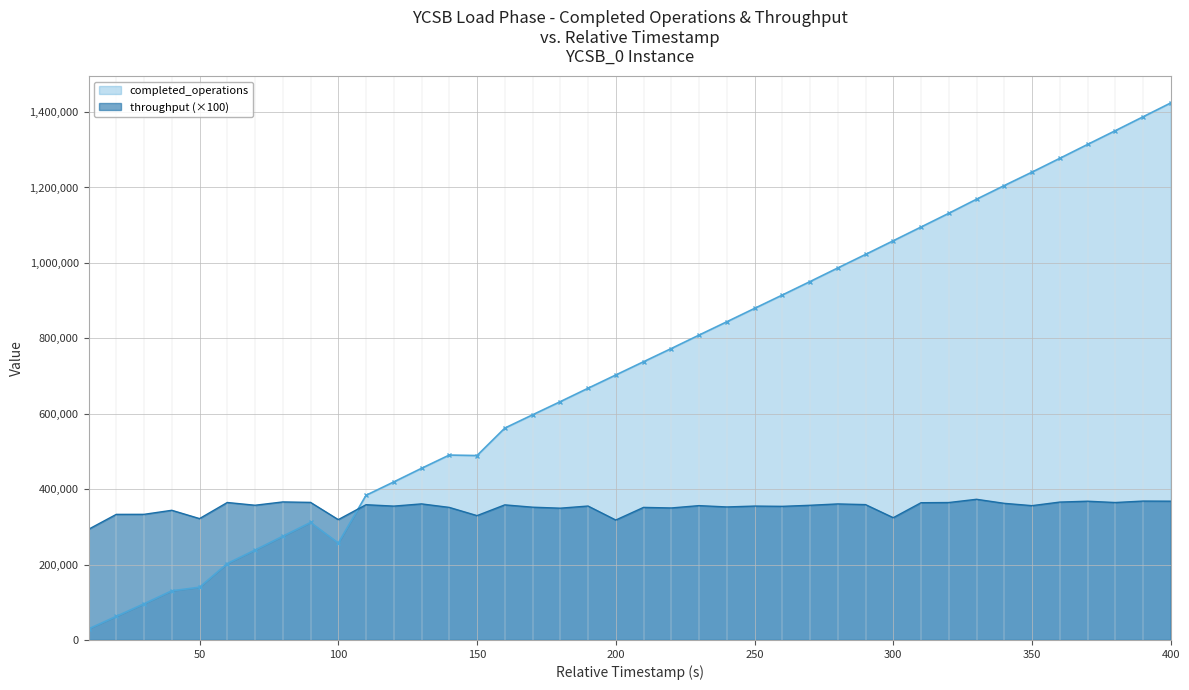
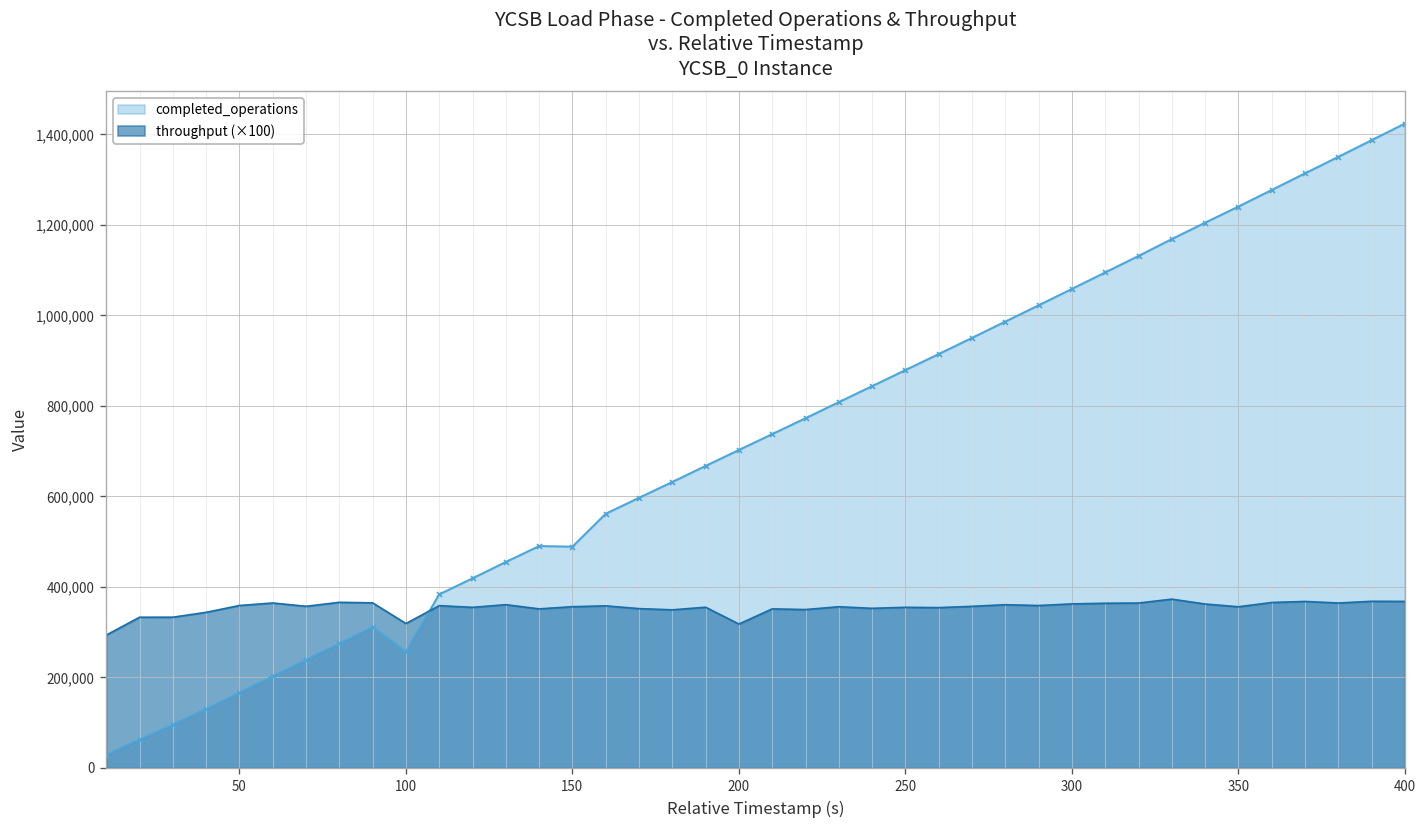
completed_operations, 50: 140,000 -> 170,000
throughput (×100), 50: 320,000 -> 360,000
throughput (×100), 150: 330,000 -> 360,000
throughput (×100), 300: 320,000 -> 360,000
